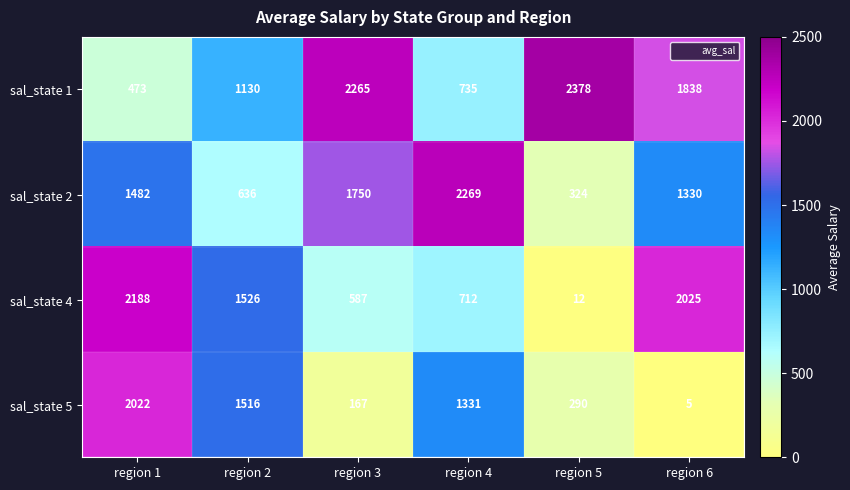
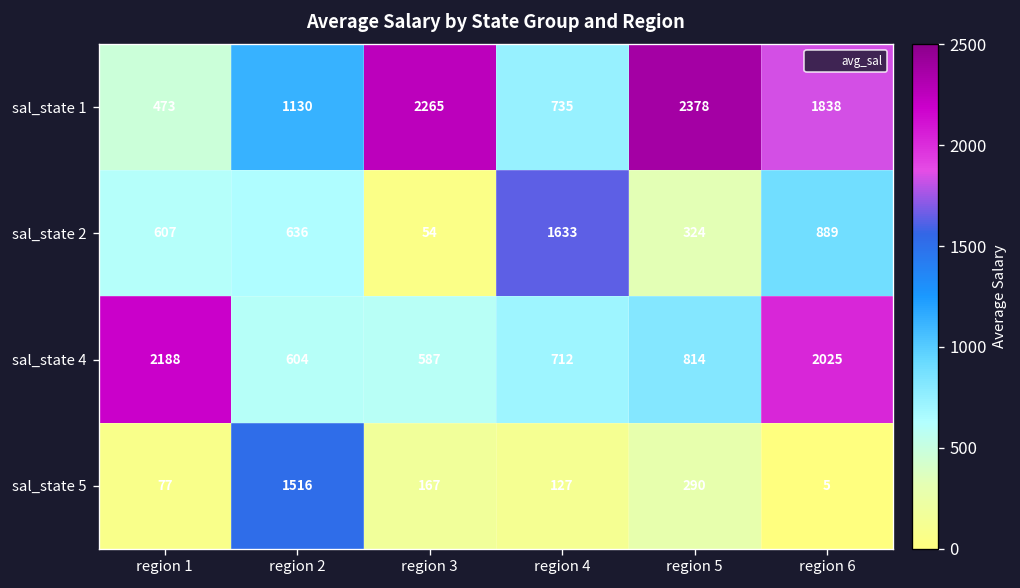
sal_state 2, region 1: 1482 -> 607
sal_state 2, region 3: 1750 -> 54
sal_state 2, region 4: 2269 -> 1633
sal_state 2, region 6: 1330 -> 889
sal_state 4, region 2: 1526 -> 604
sal_state 4, region 5: 12 -> 814
sal_state 5, region 1: 2022 -> 77
sal_state 5, region 4: 1331 -> 127
